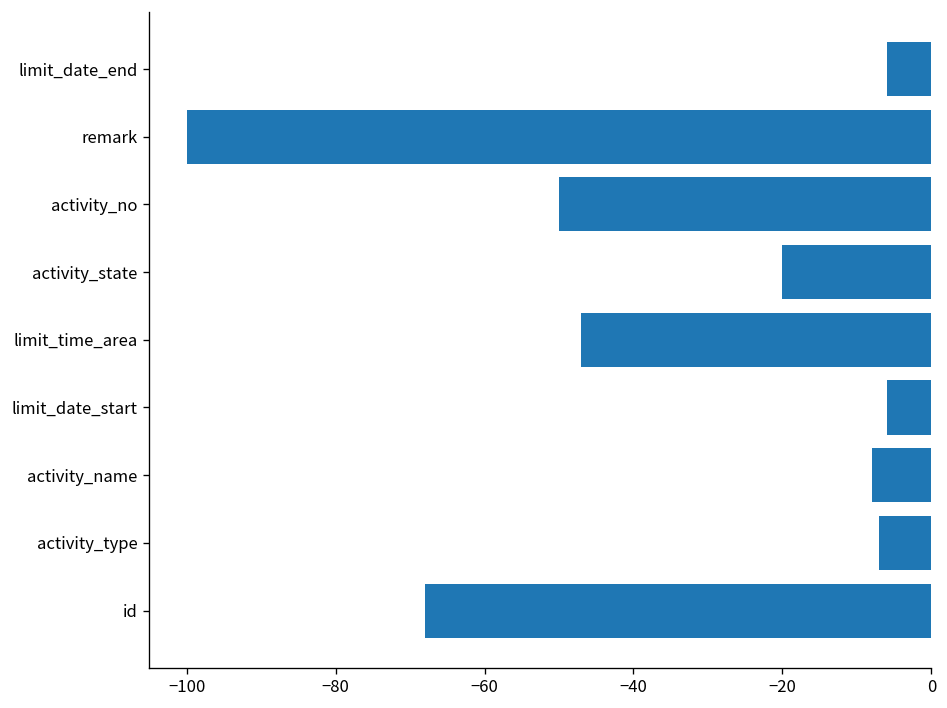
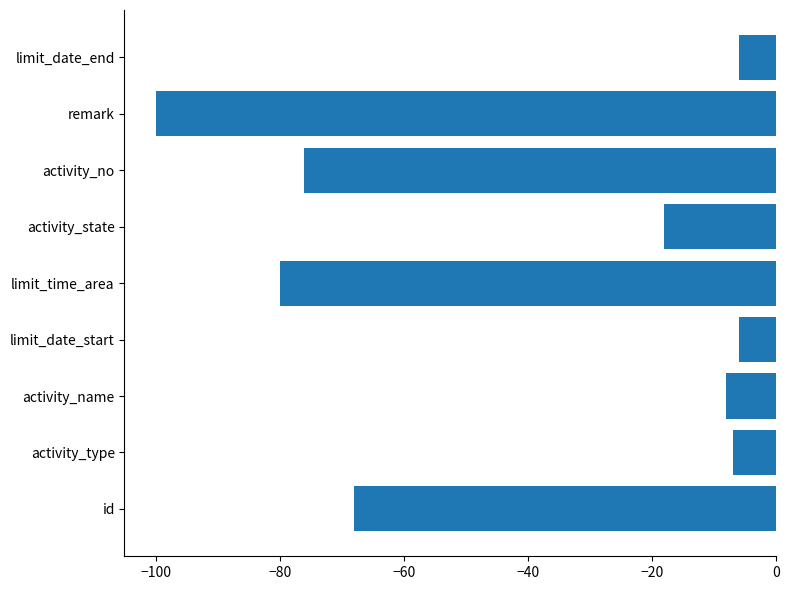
activity_no: -50 -> -76
activity_state: -20 -> -18
limit_time_area: -47 -> -80
